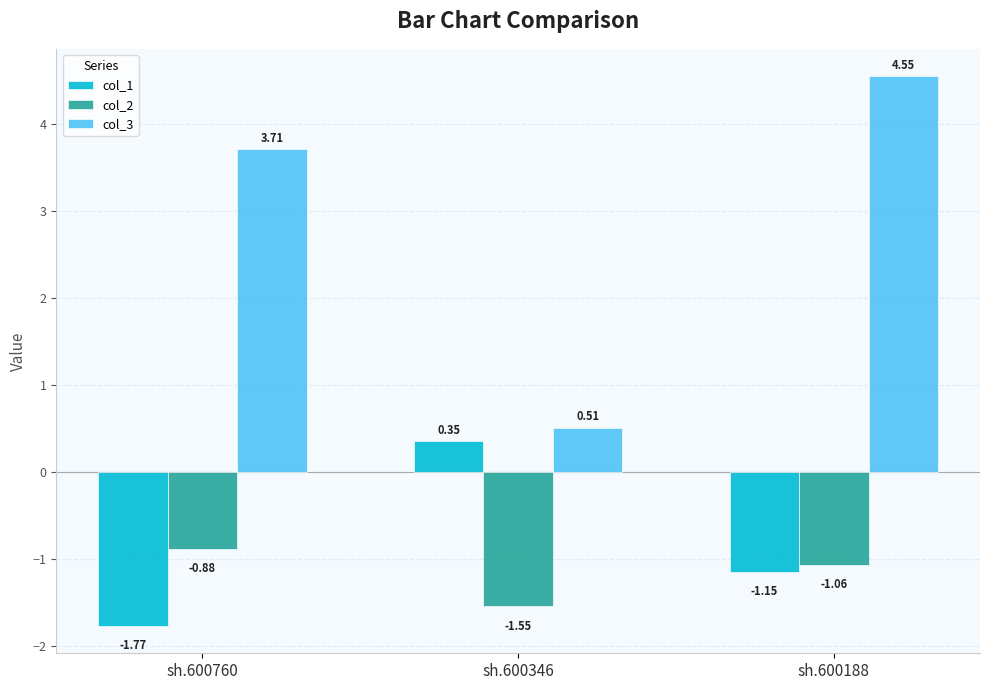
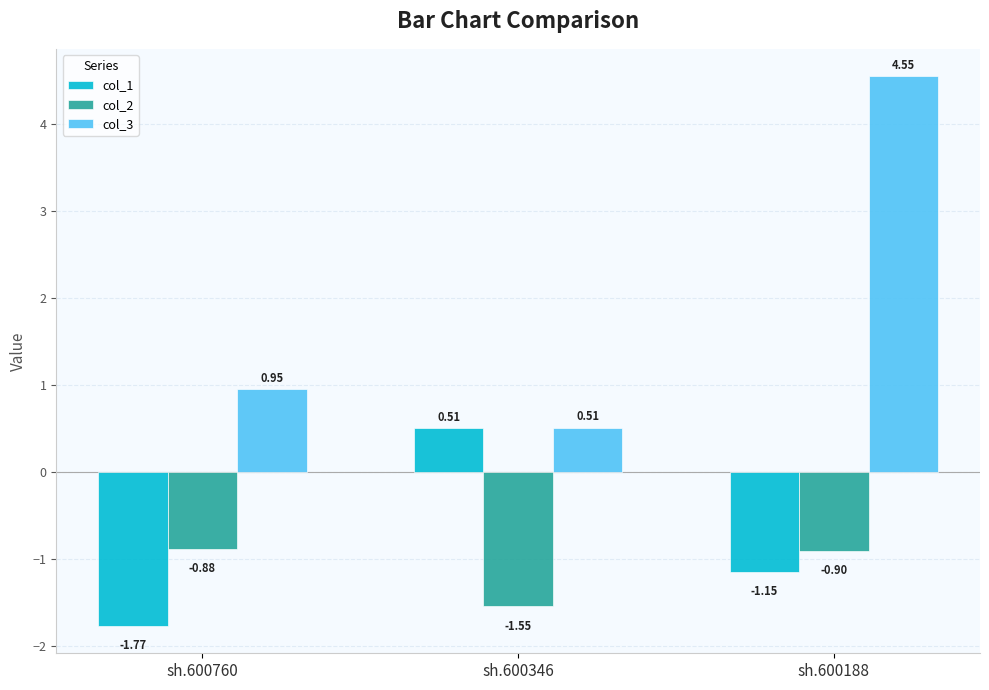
col_3, sh.600760: 3.71 -> 0.95
col_1, sh.600346: 0.35 -> 0.51
col_2, sh.600188: -1.06 -> -0.90
